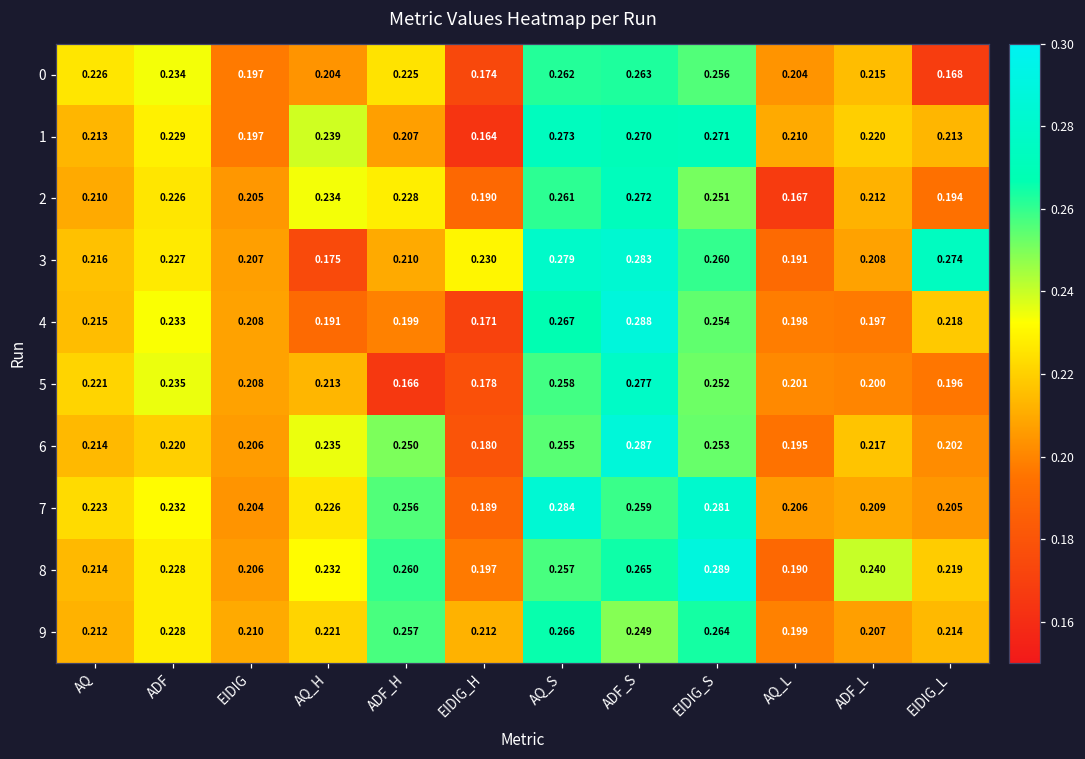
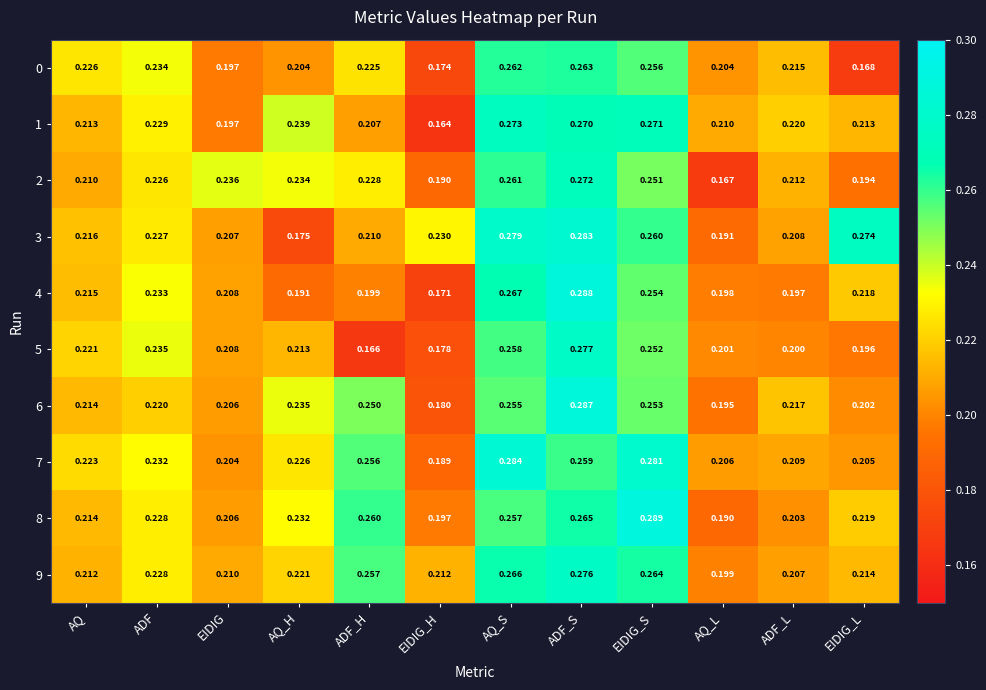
2, EIDIG: 0.205 -> 0.236
8, ADF_L: 0.240 -> 0.203
9, ADF_S: 0.249 -> 0.276
